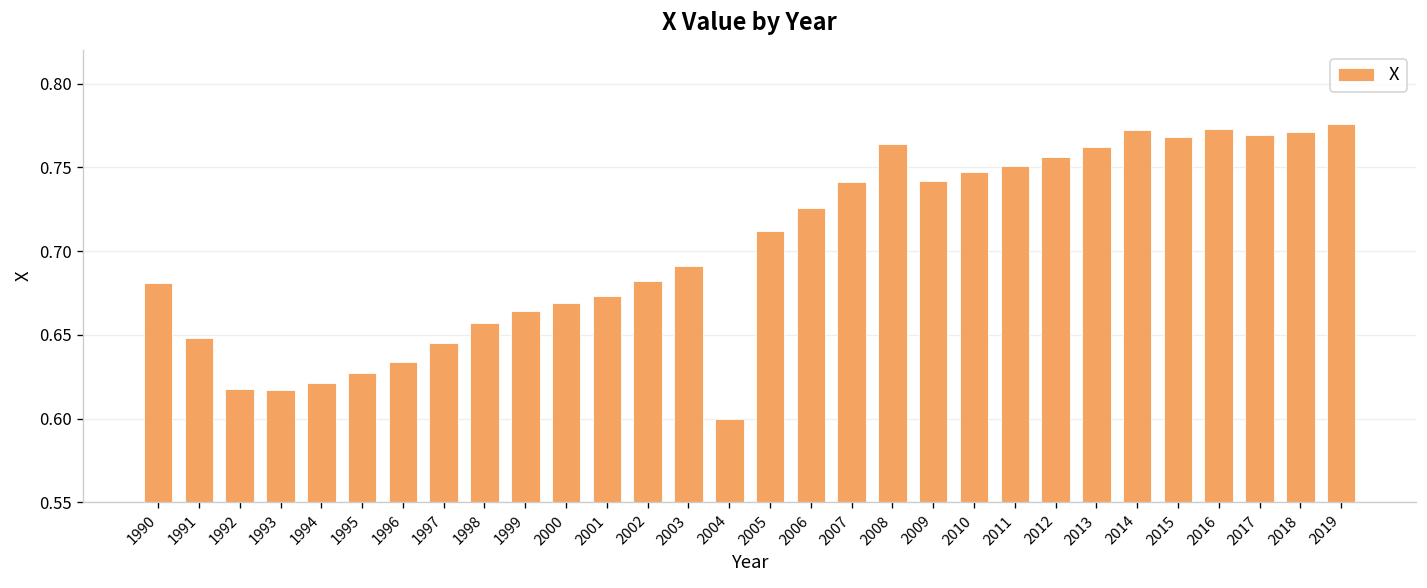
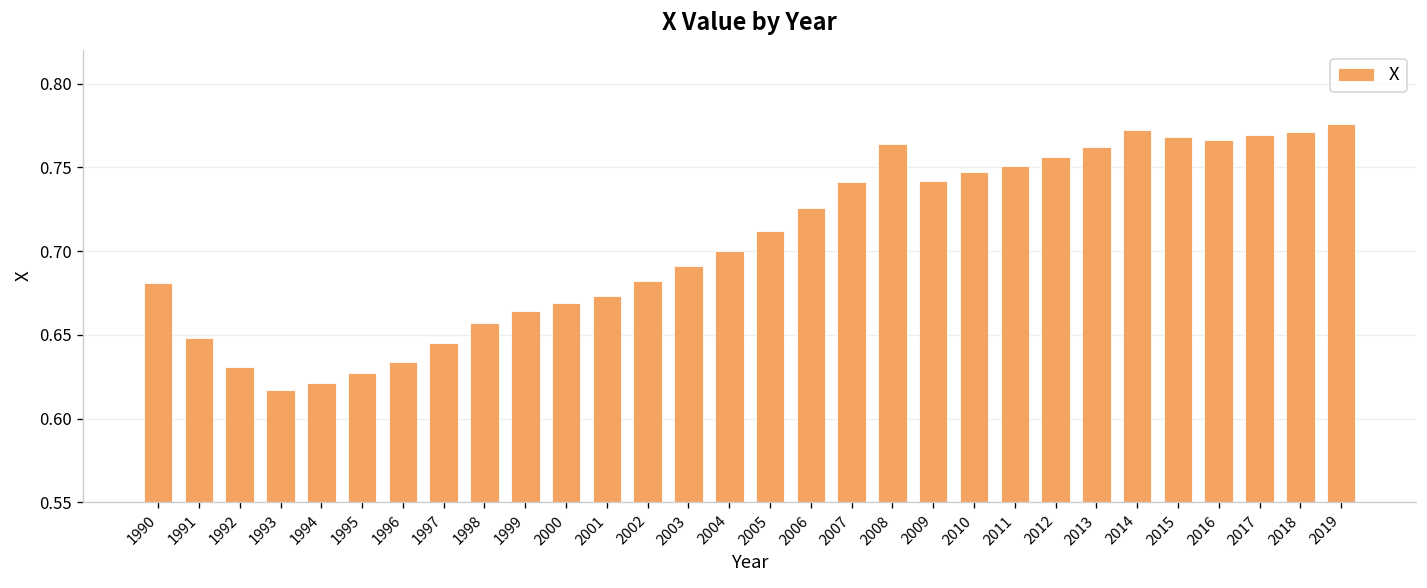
1992: 0.618 -> 0.631
2004: 0.6 -> 0.7
2016: 0.773 -> 0.766
